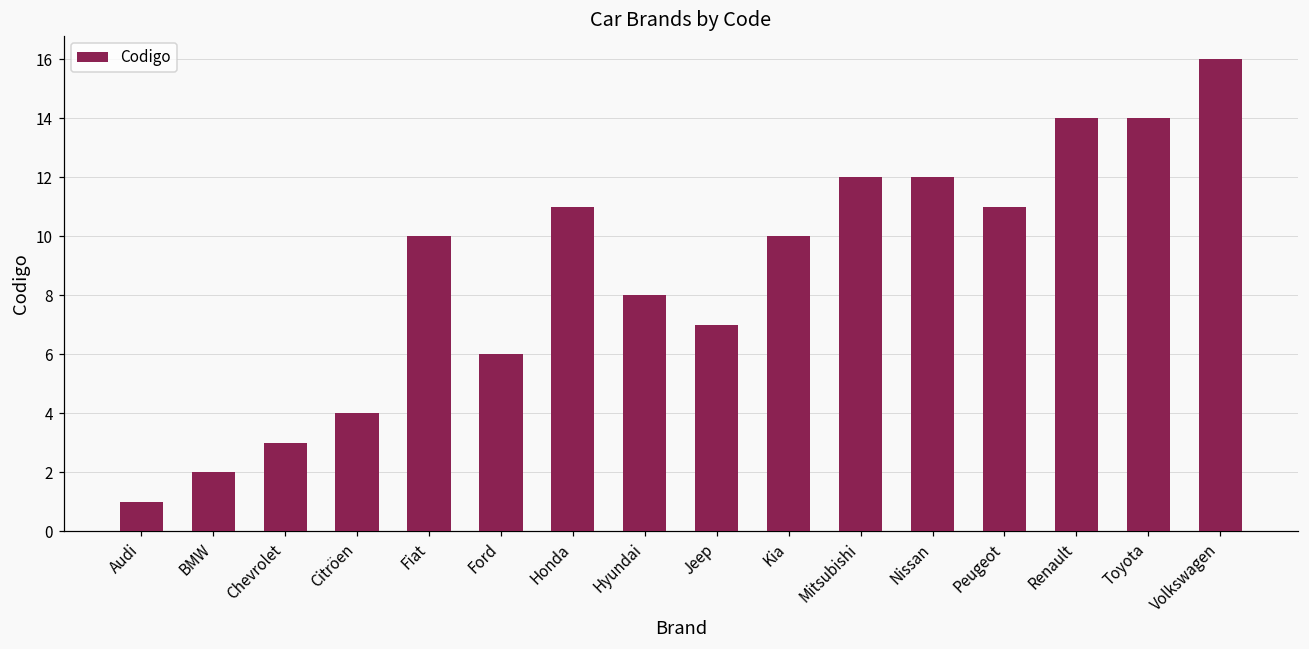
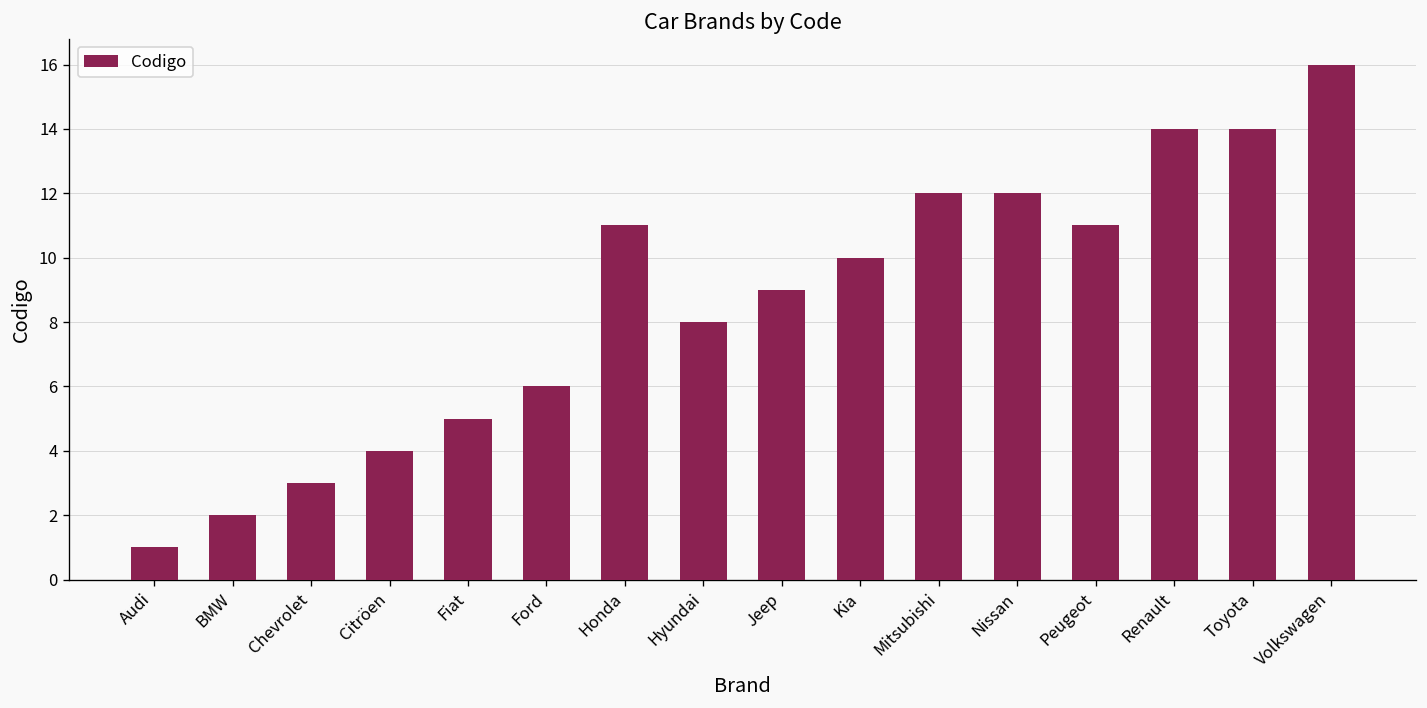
Fiat: 10 -> 5
Jeep: 7 -> 9
